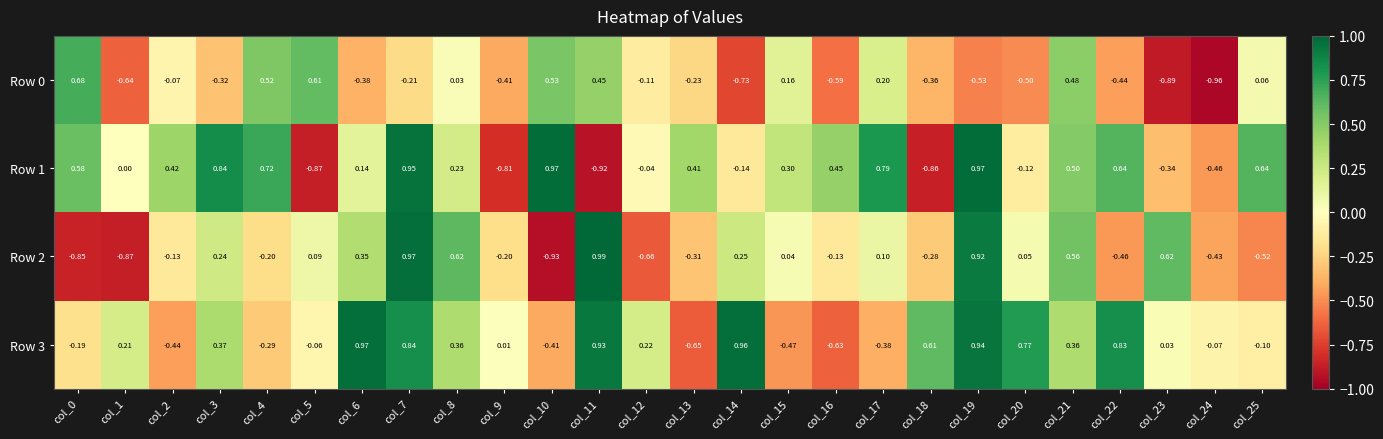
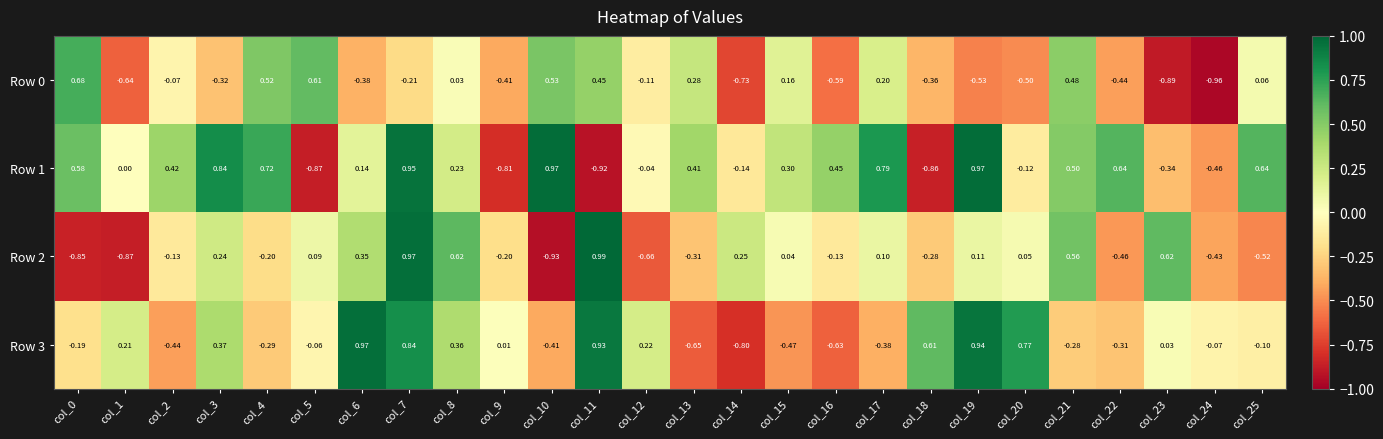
Row 0, col_13: -0.23 -> 0.28
Row 2, col_19: 0.92 -> 0.11
Row 3, col_14: 0.96 -> -0.80
Row 3, col_21: 0.36 -> -0.28
Row 3, col_22: 0.83 -> -0.31
